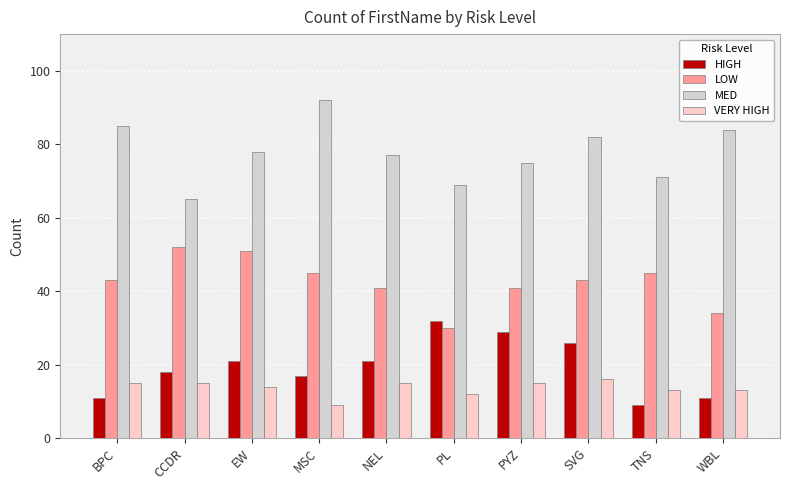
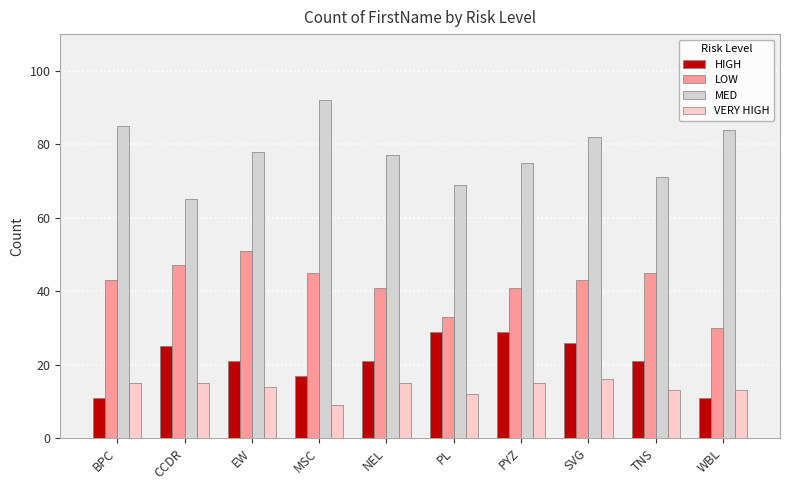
HIGH, CCDR: 18 -> 25
LOW, CCDR: 52 -> 47
HIGH, PL: 32 -> 29
LOW, PL: 30 -> 33
HIGH, TNS: 9 -> 21
LOW, WBL: 34 -> 30
